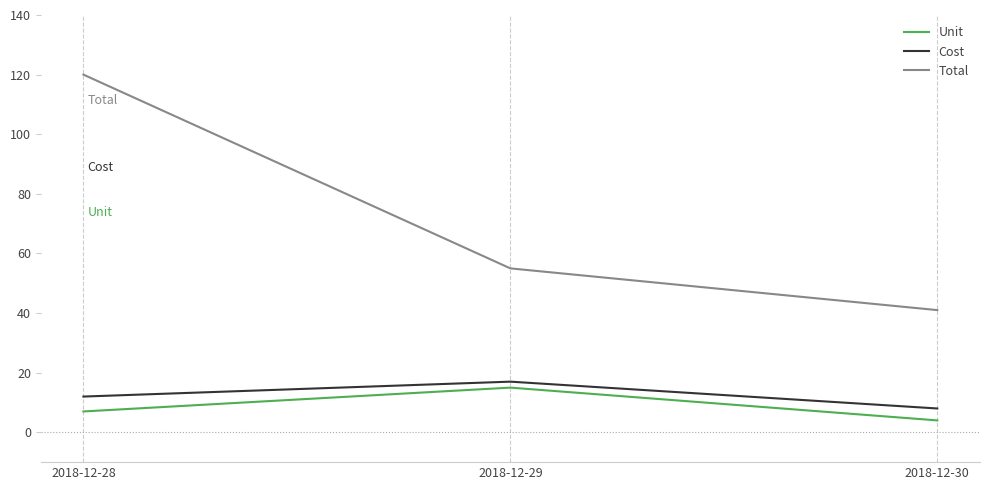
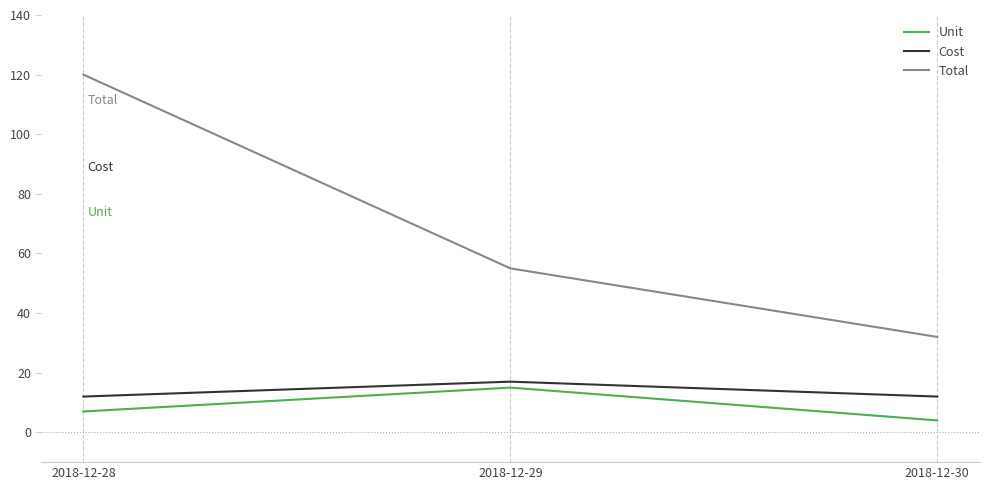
Cost, 2018-12-30: 8 -> 12
Total, 2018-12-30: 41 -> 32
